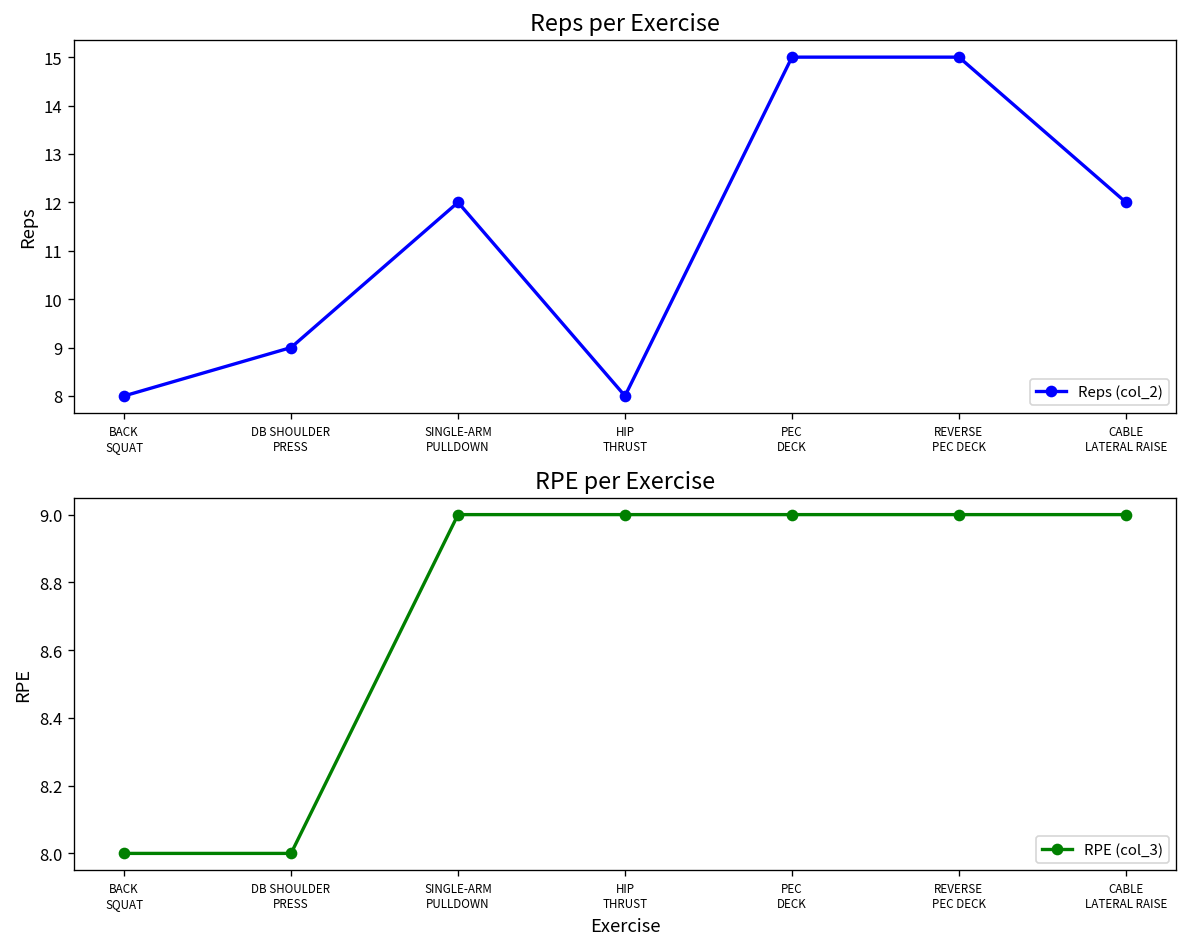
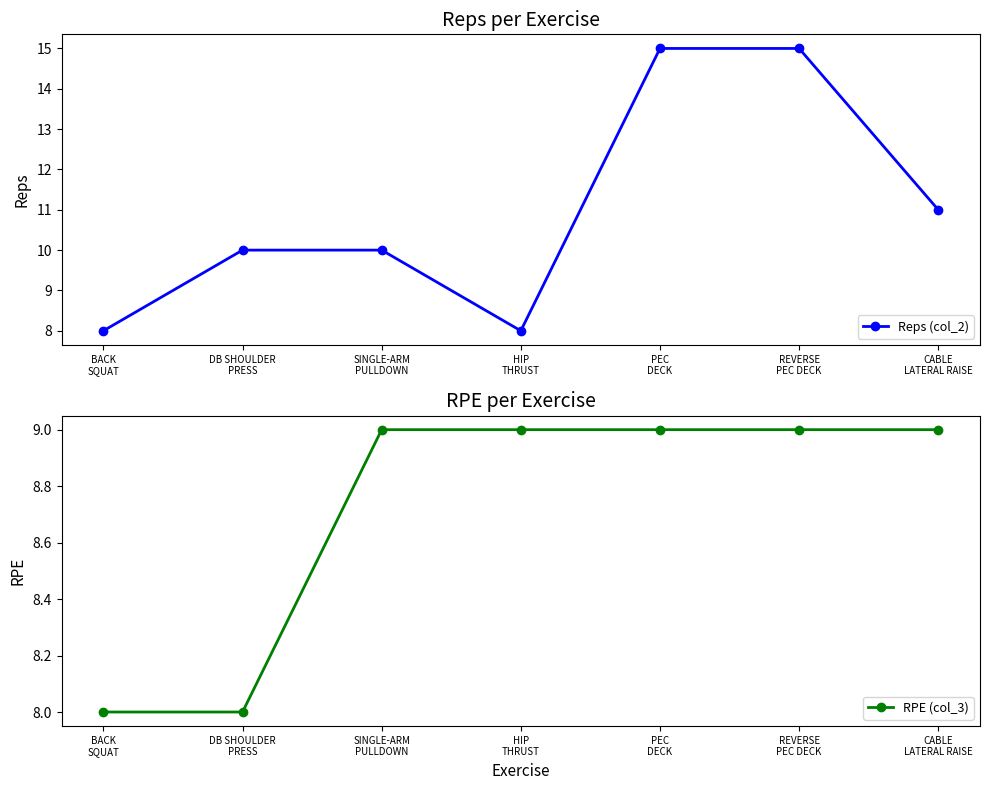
Reps per Exercise, DB SHOULDER PRESS: 9 -> 10
Reps per Exercise, SINGLE-ARM PULLDOWN: 12 -> 10
Reps per Exercise, CABLE LATERAL RAISE: 12 -> 11
